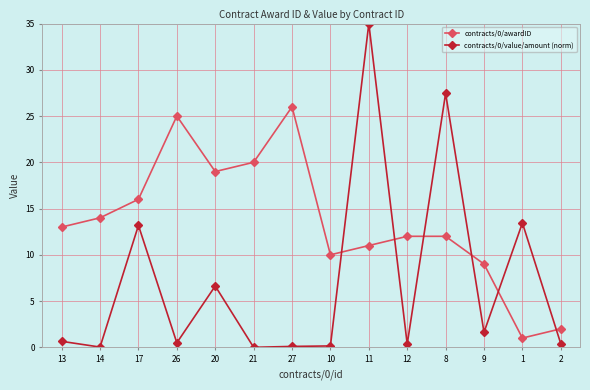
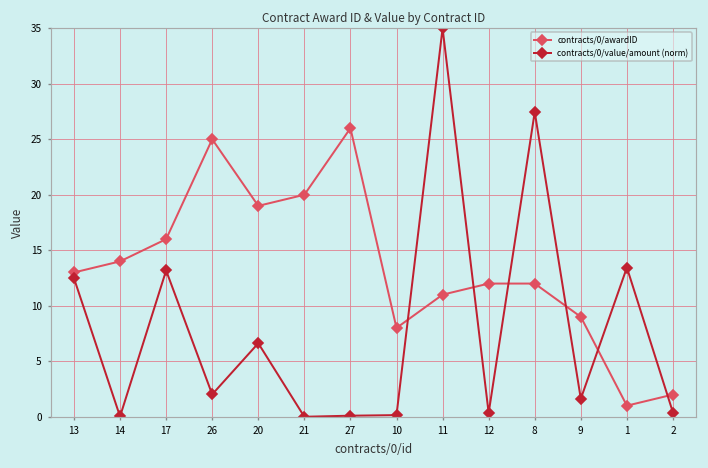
contracts/0/value/amount (norm), 13: 1 -> 12
contracts/0/value/amount (norm), 26: 0 -> 2
contracts/0/awardID, 10: 10 -> 8
